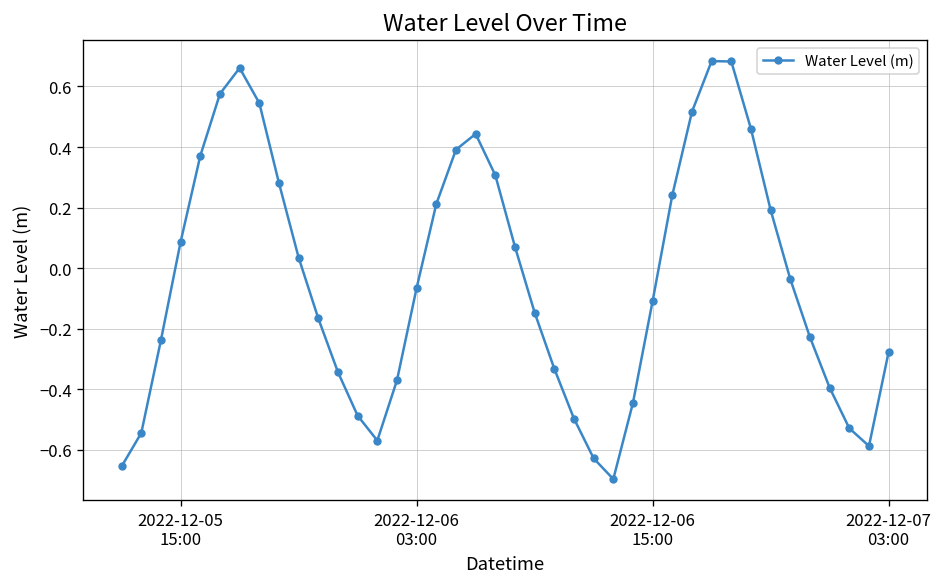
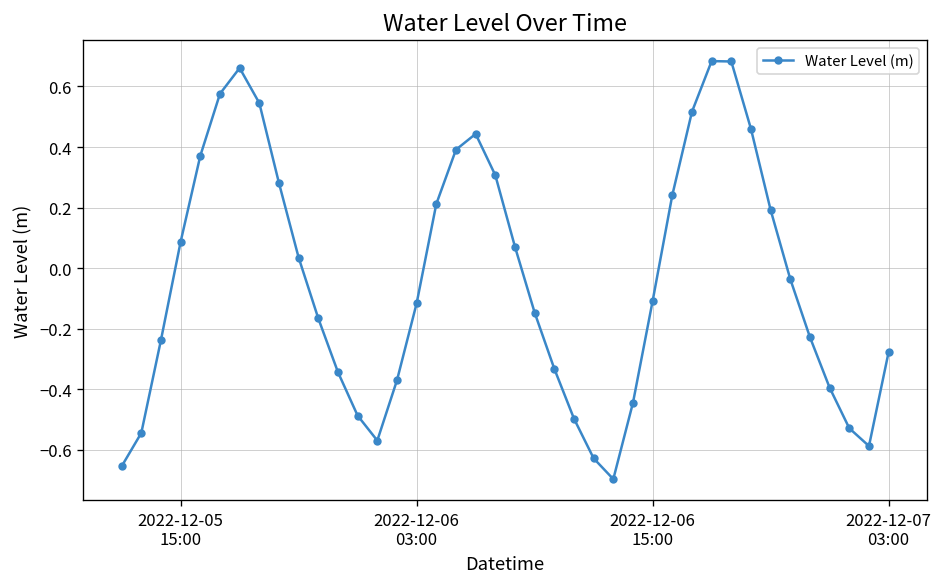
2022-12-06 03:00: -0.06 -> -0.12
